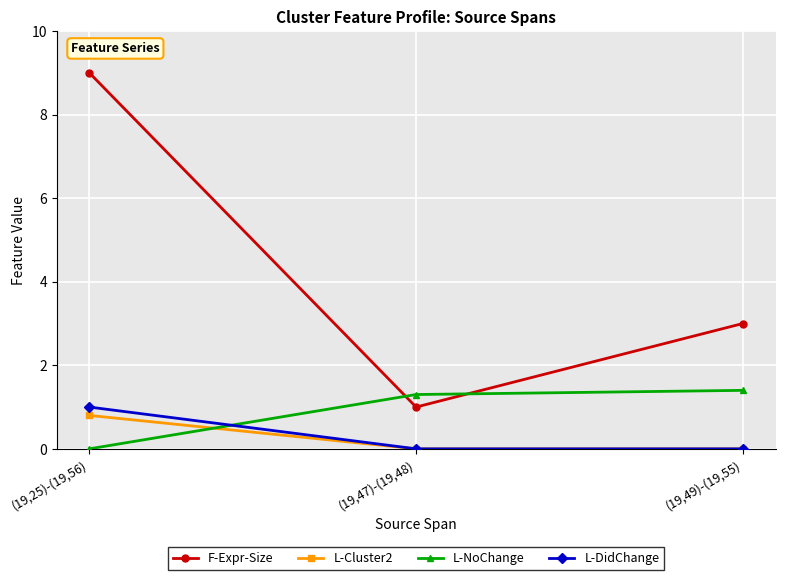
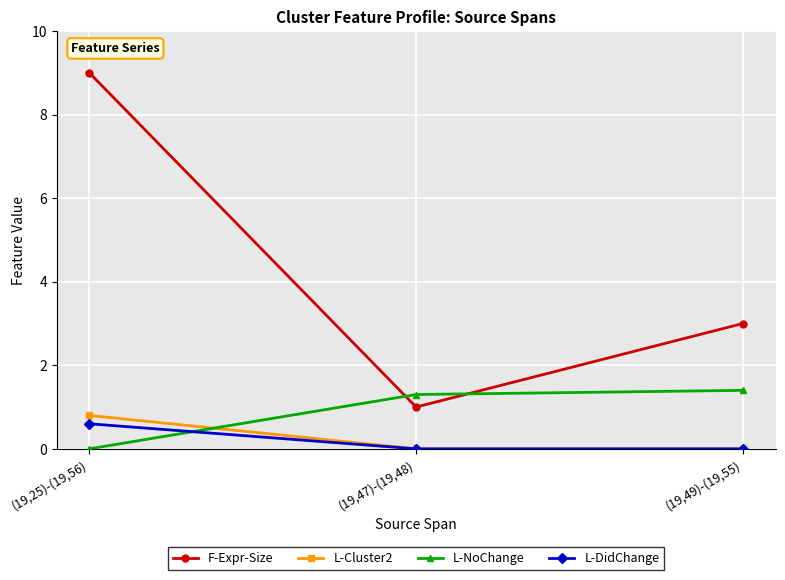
L-DidChange, (19,25)-(19,56): 1.0 -> 0.6
